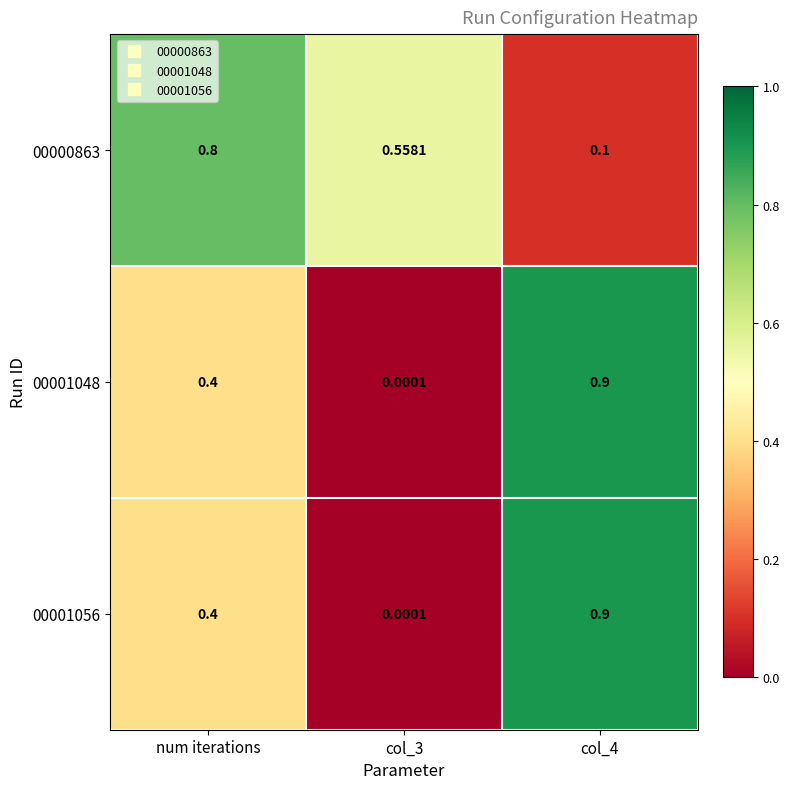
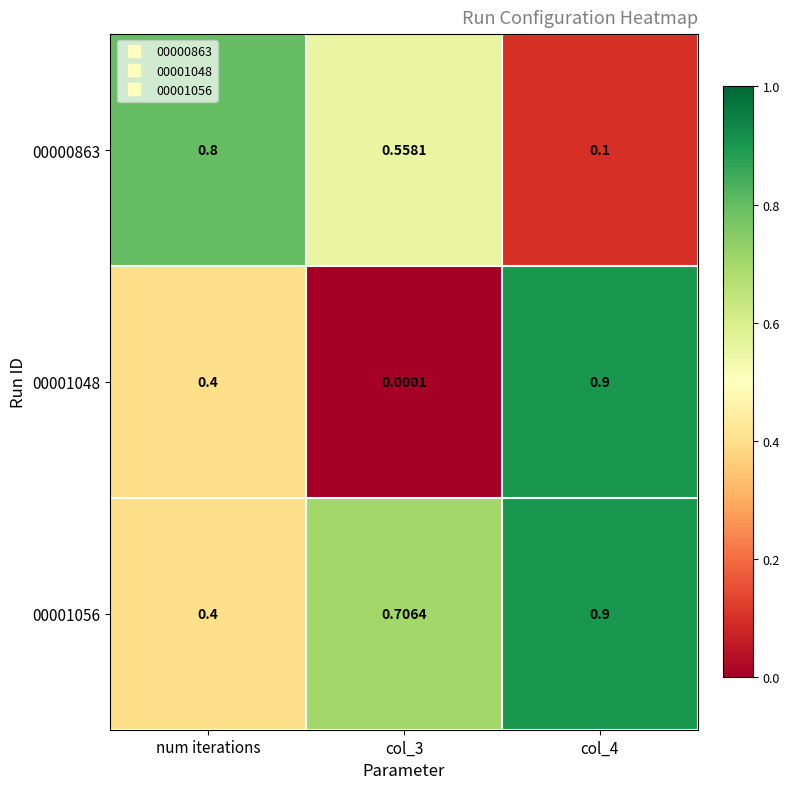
00001056, col_3: 0.0001 -> 0.7064
